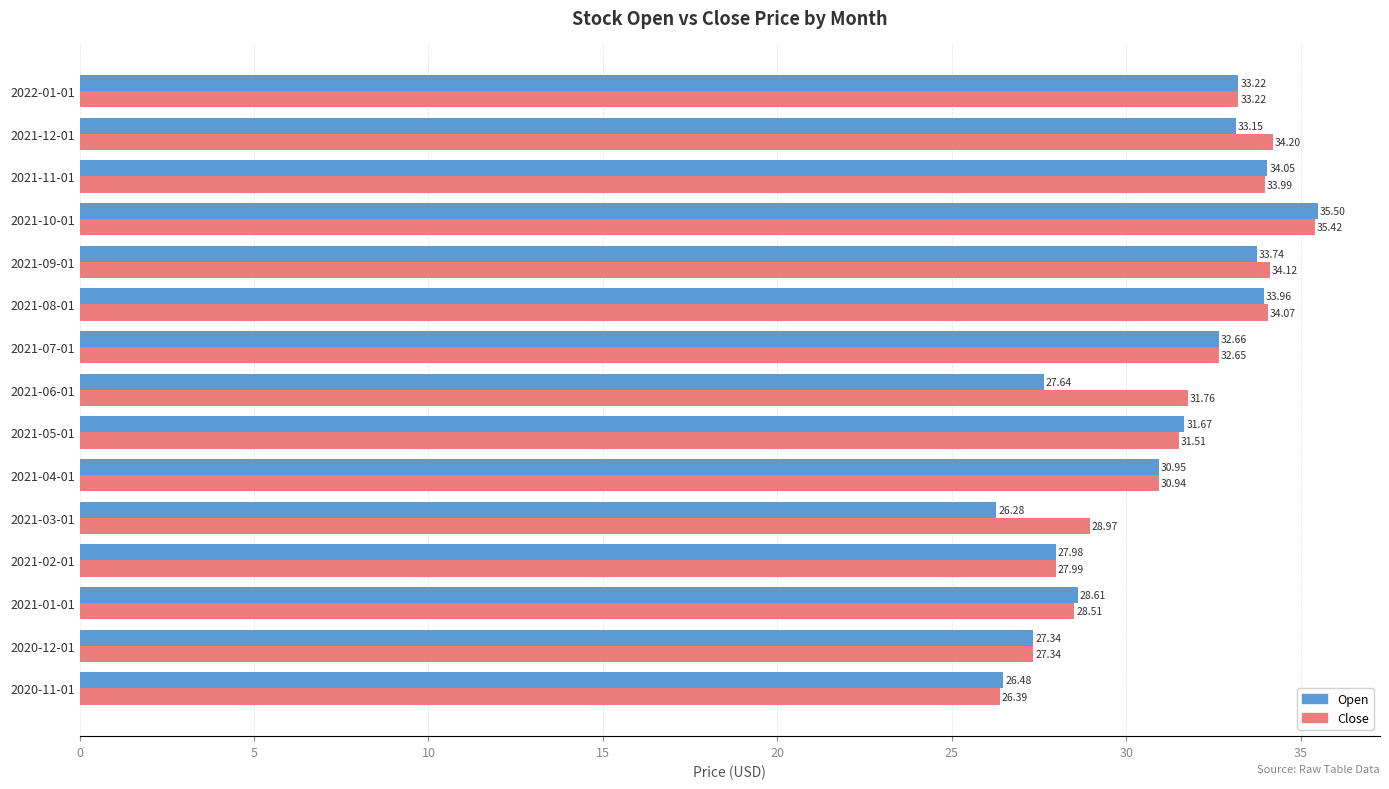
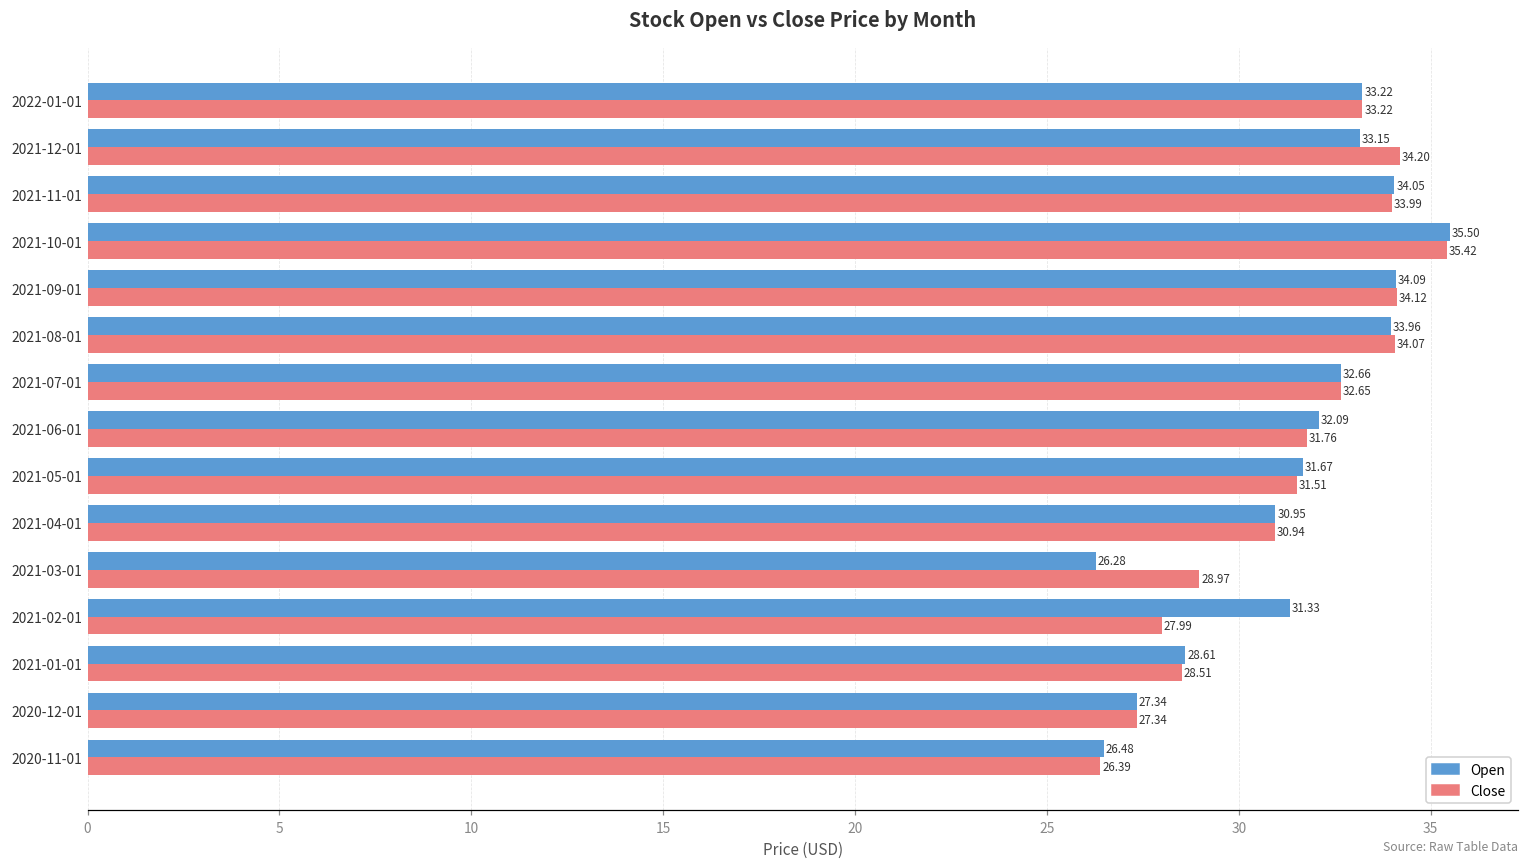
Open, 2021-09-01: 33.74 -> 34.09
Open, 2021-06-01: 27.64 -> 32.09
Open, 2021-02-01: 27.98 -> 31.33
